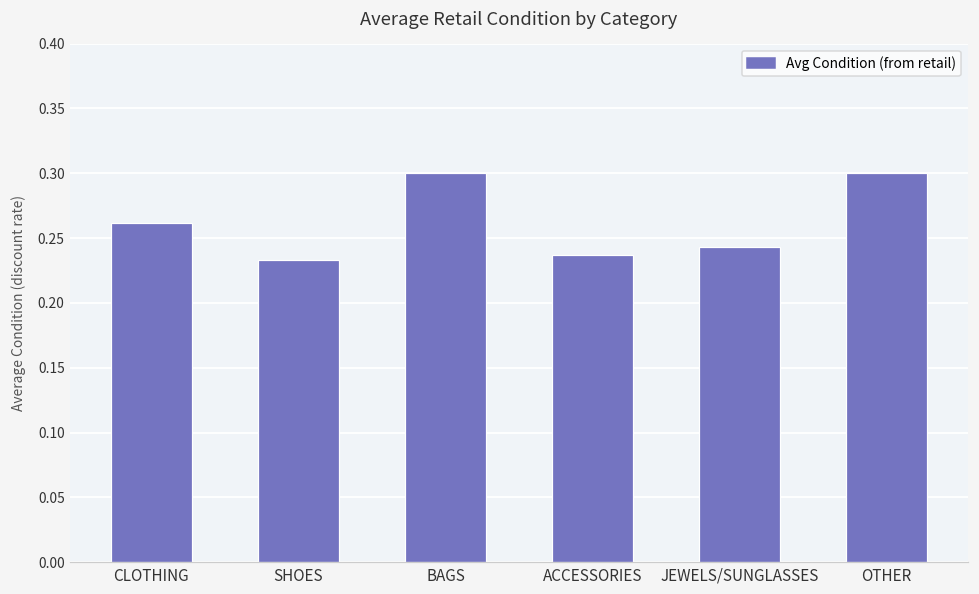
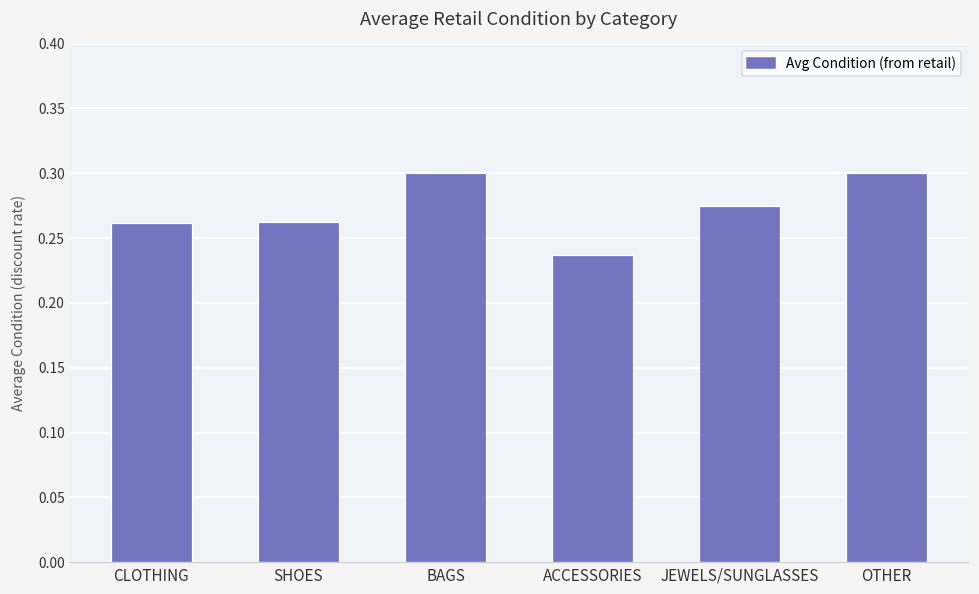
SHOES: 0.233 -> 0.263
JEWELS/SUNGLASSES: 0.243 -> 0.275
